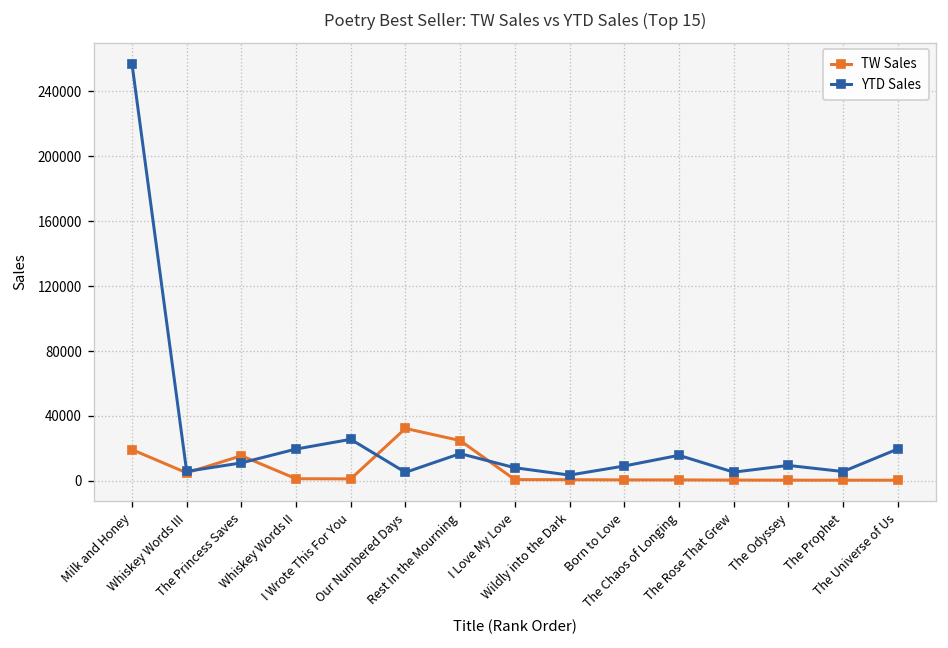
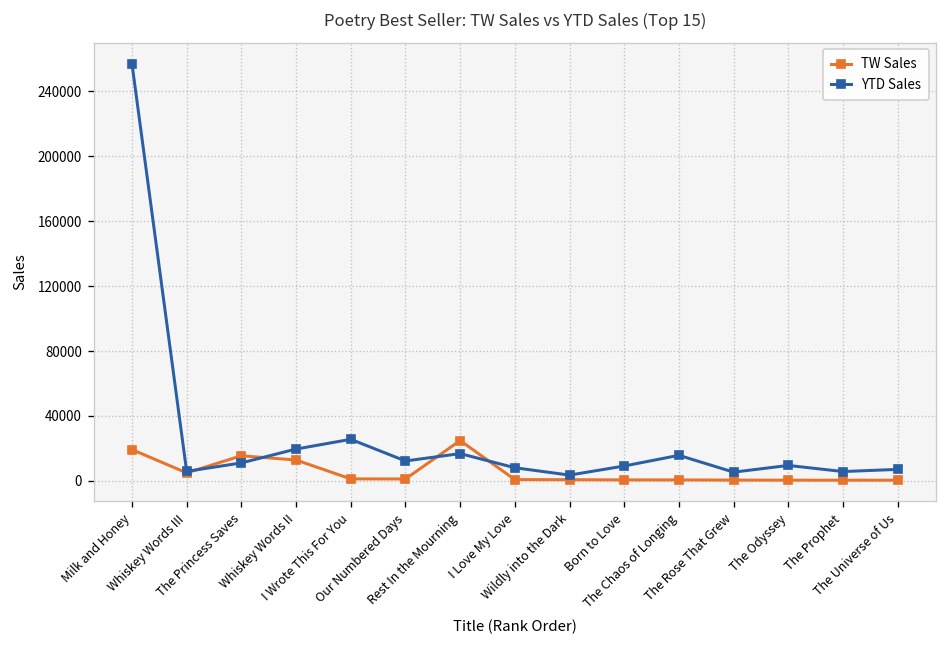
TW Sales, Whiskey Words II: 1000 -> 13000
TW Sales, Our Numbered Days: 32000 -> 1000
YTD Sales, Our Numbered Days: 5000 -> 12000
YTD Sales, The Universe of Us: 20000 -> 7000
